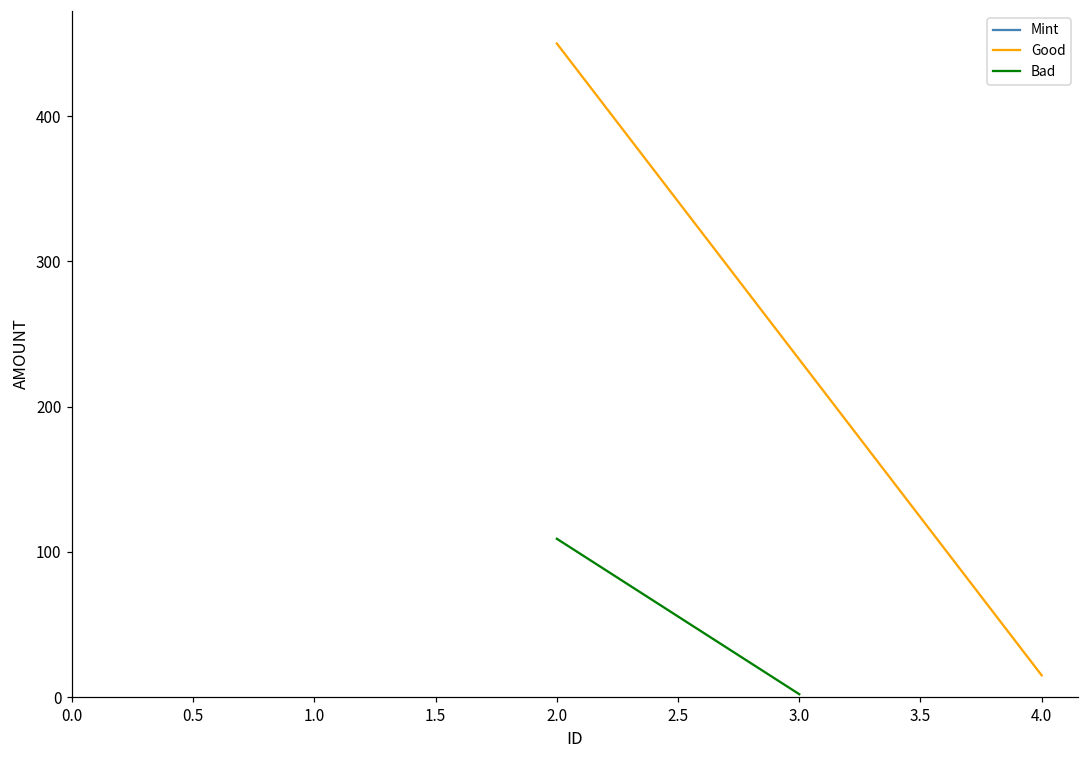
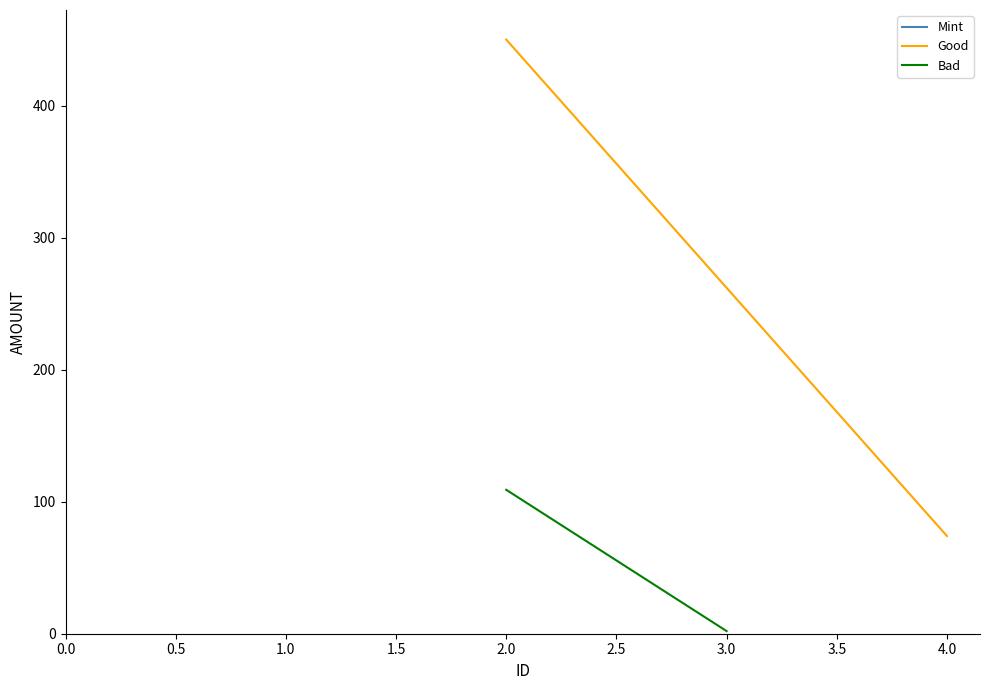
Good, 4.0: 15 -> 74
